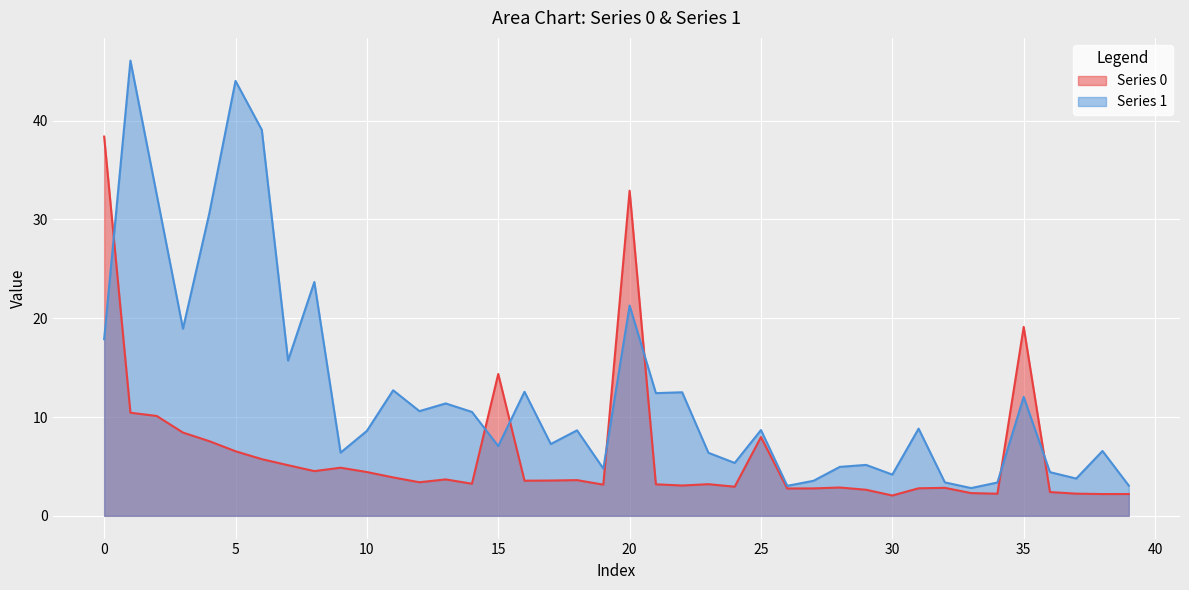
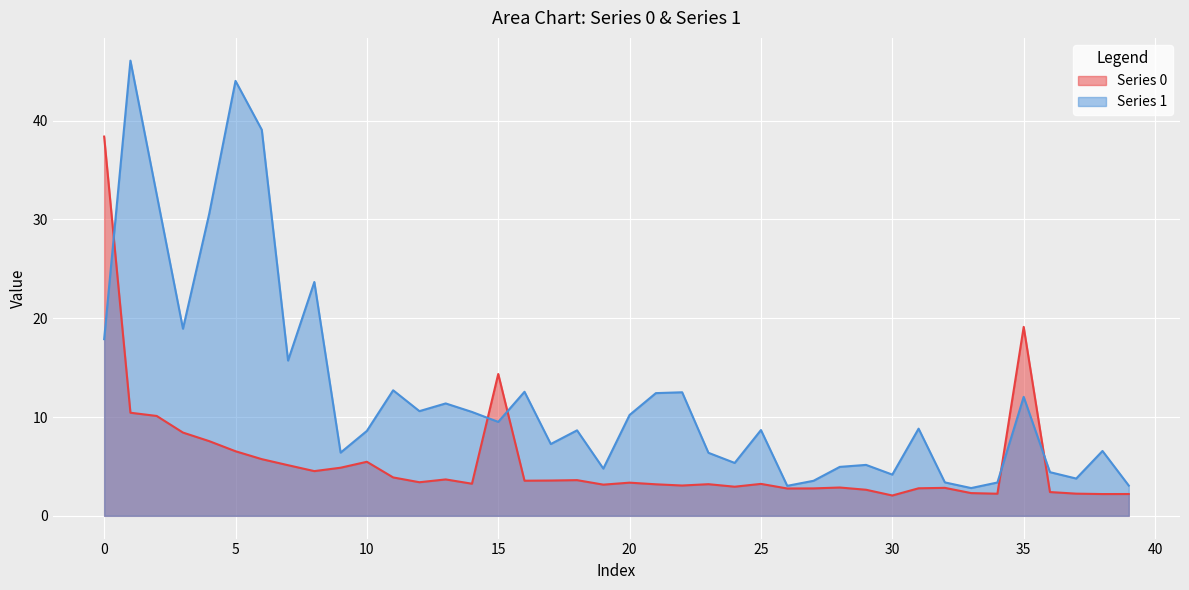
Series 0, 10: 4 -> 5
Series 1, 15: 7 -> 10
Series 0, 20: 33 -> 3
Series 1, 20: 21 -> 10
Series 0, 25: 8 -> 3
